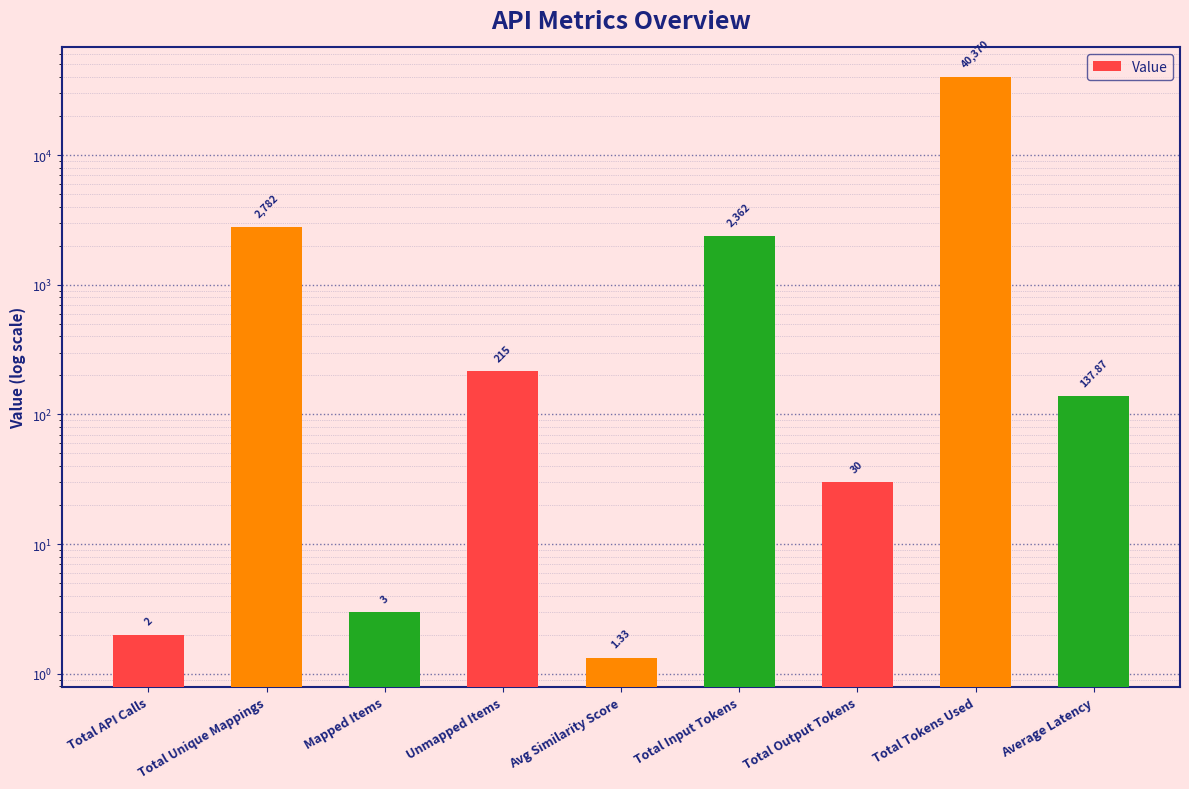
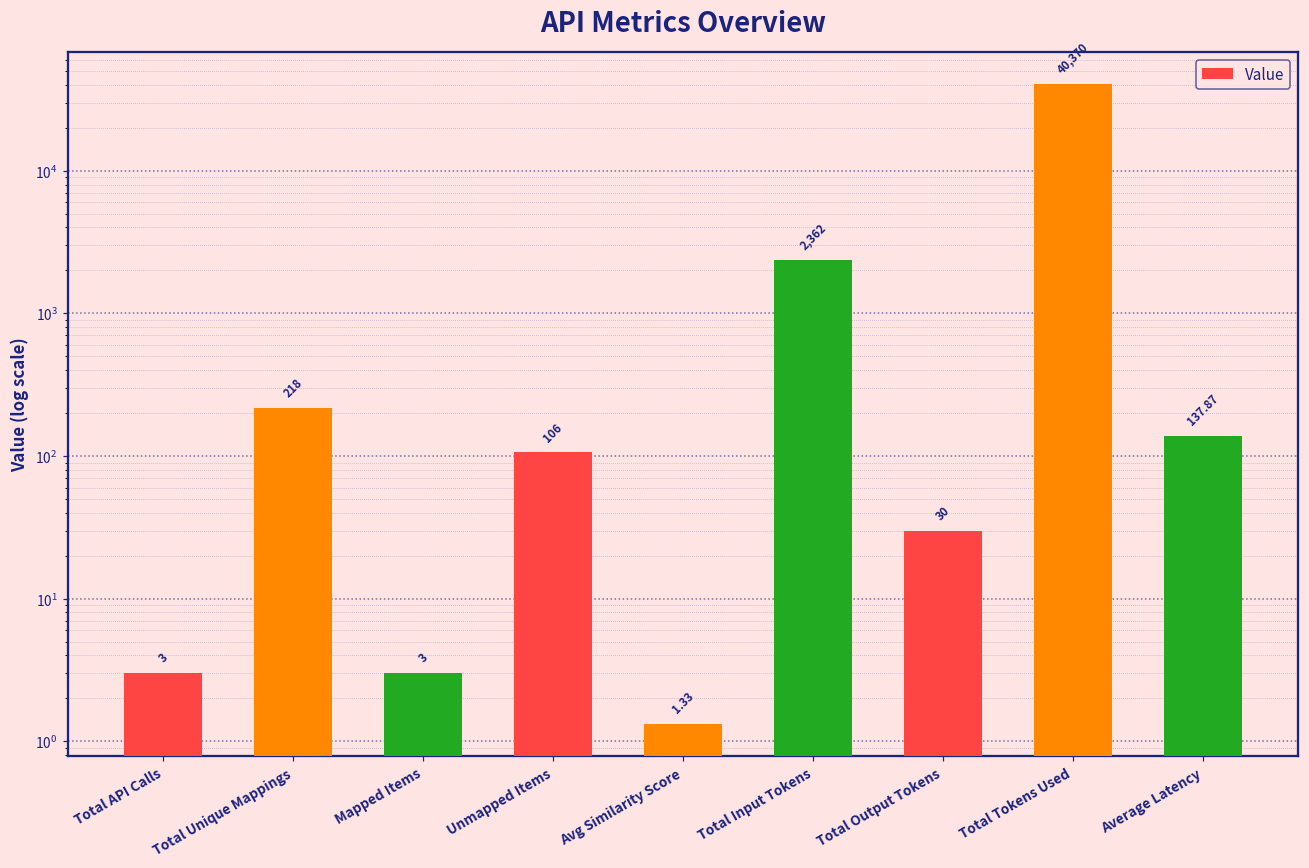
Total API Calls: 2 -> 3
Total Unique Mappings: 2,782 -> 218
Unmapped Items: 215 -> 106
